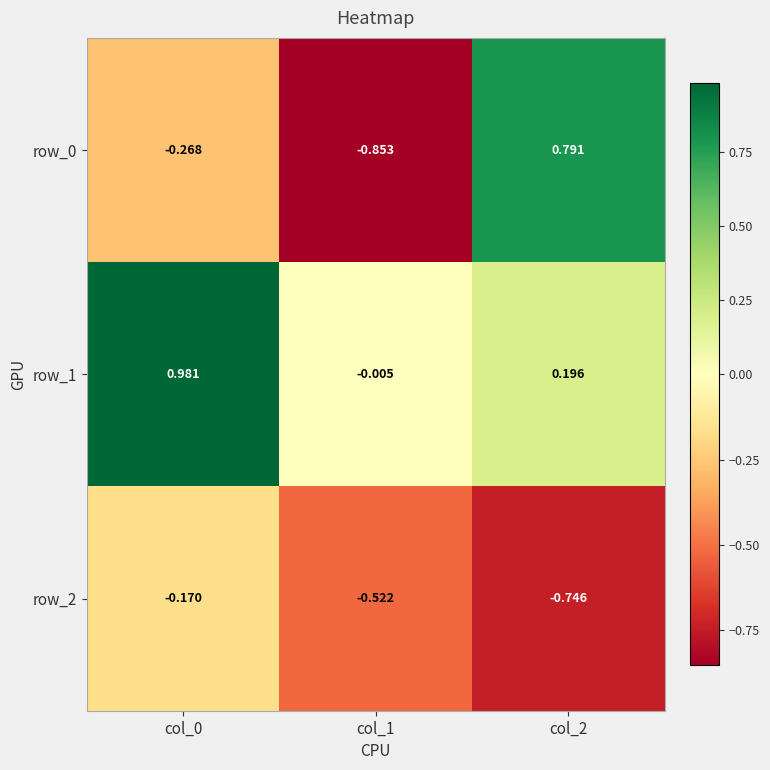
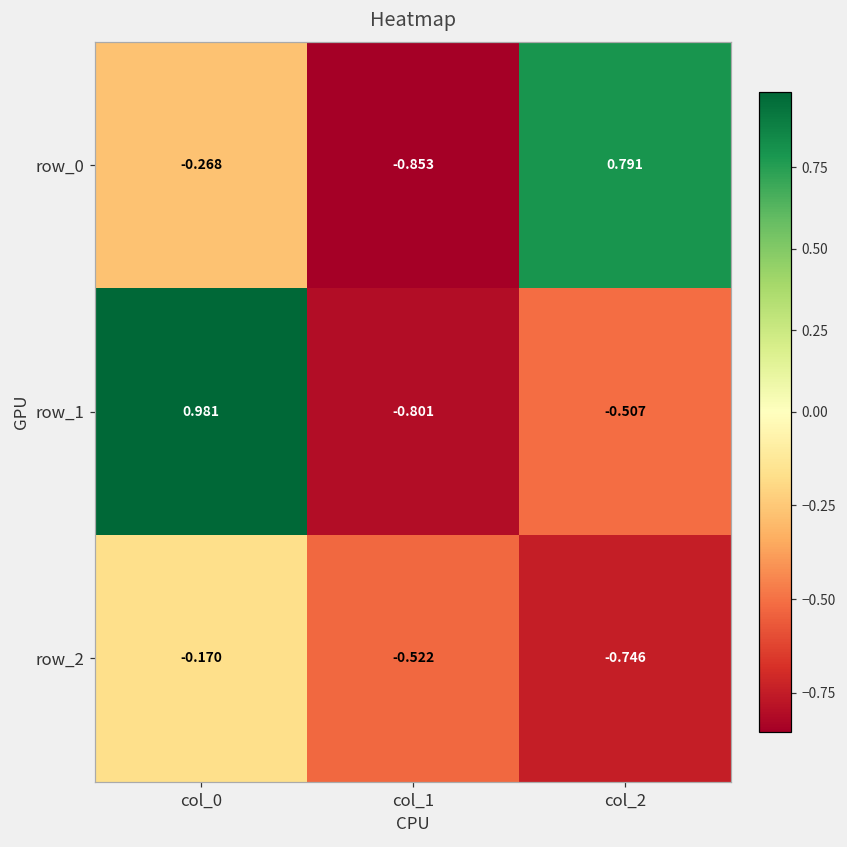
row_1, col_1: -0.005 -> -0.801
row_1, col_2: 0.196 -> -0.507
